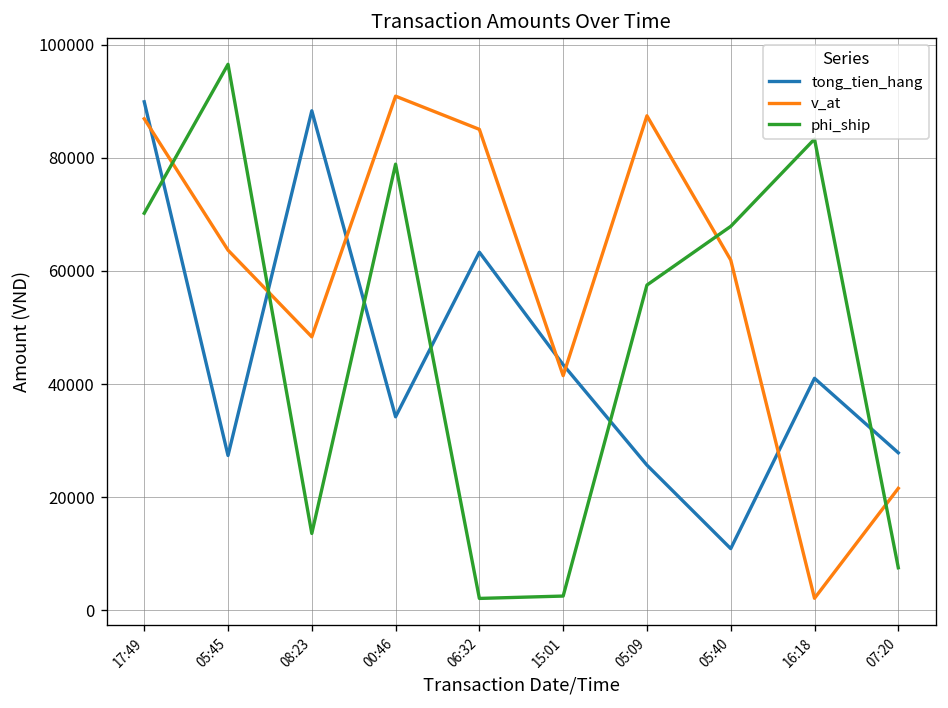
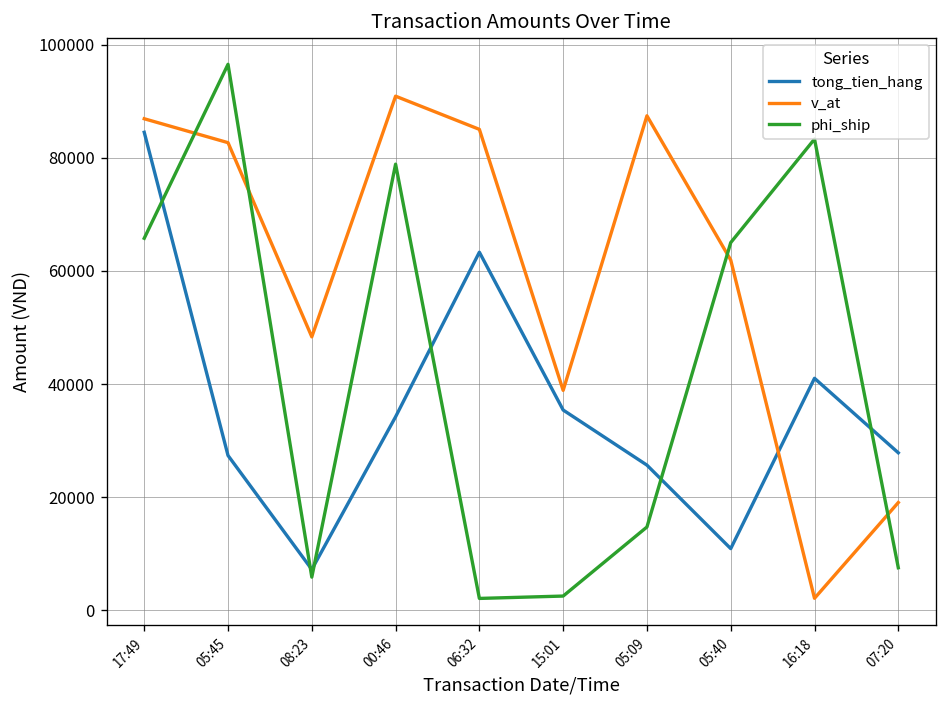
tong_tien_hang, 17:49: 90000 -> 85000
phi_ship, 17:49: 70000 -> 66000
v_at, 05:45: 64000 -> 83000
tong_tien_hang, 08:23: 88000 -> 7000
phi_ship, 08:23: 14000 -> 6000
tong_tien_hang, 15:01: 43000 -> 35000
v_at, 15:01: 41000 -> 39000
phi_ship, 05:09: 58000 -> 15000
phi_ship, 05:40: 68000 -> 65000
v_at, 07:20: 22000 -> 19000
